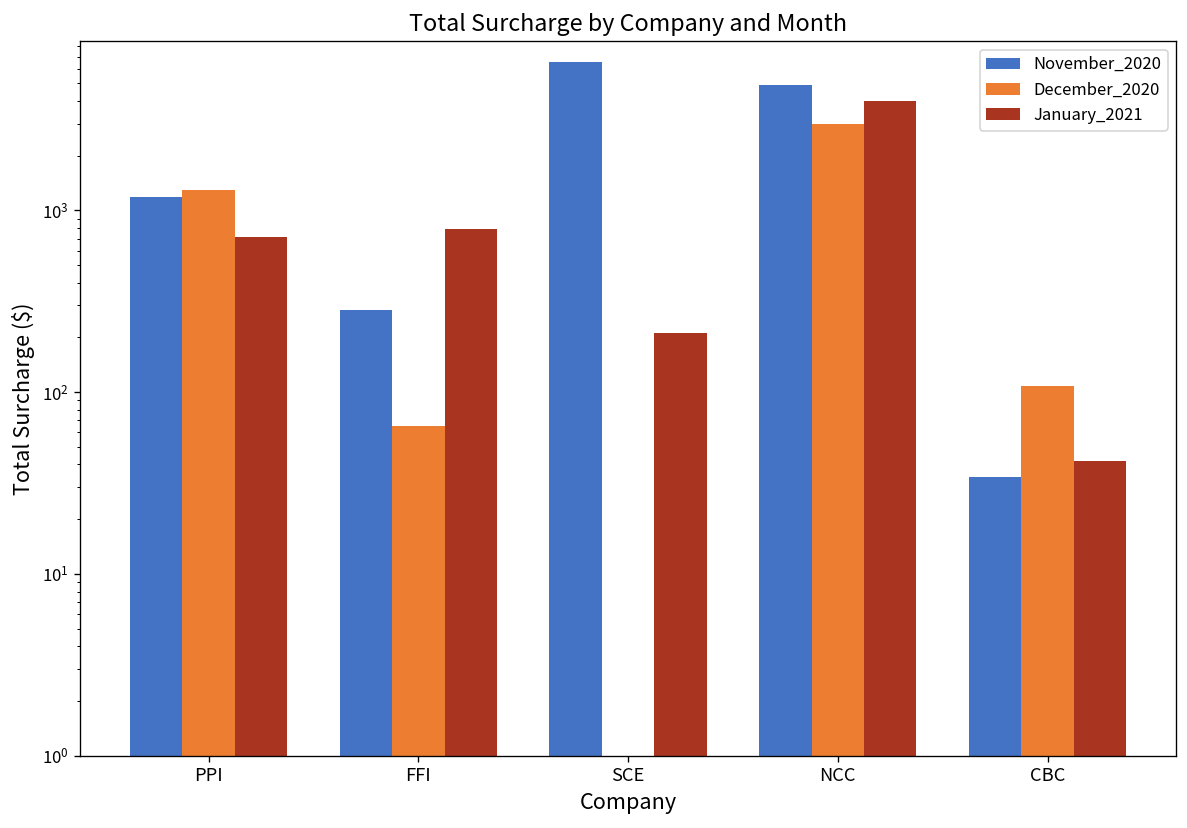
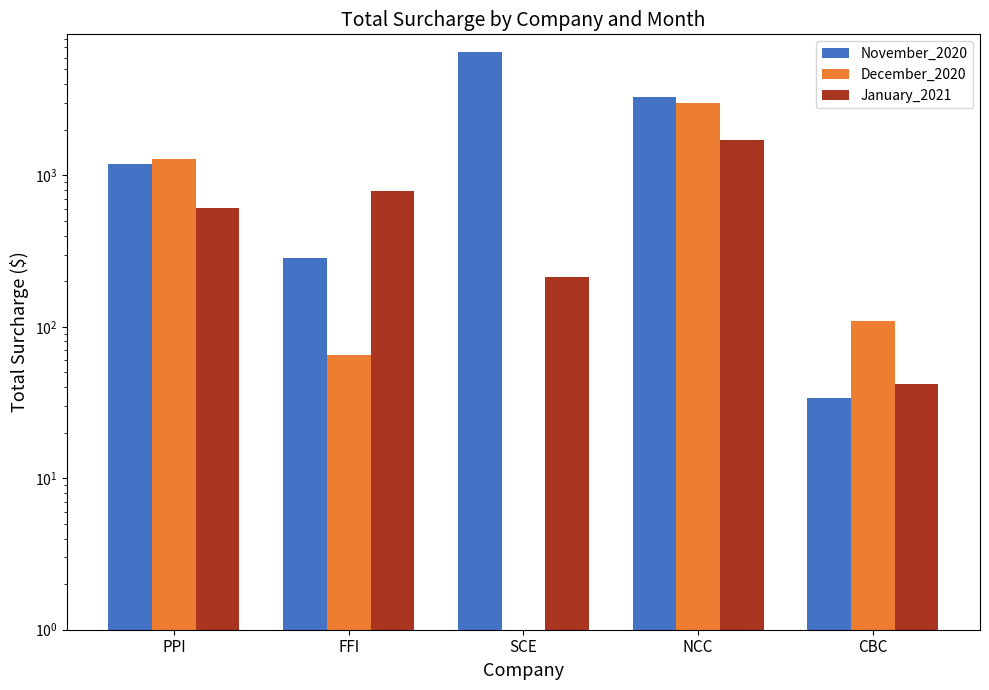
January_2021, PPI: 700 -> 610
November_2020, NCC: 4900 -> 3300
January_2021, NCC: 4000 -> 1700
